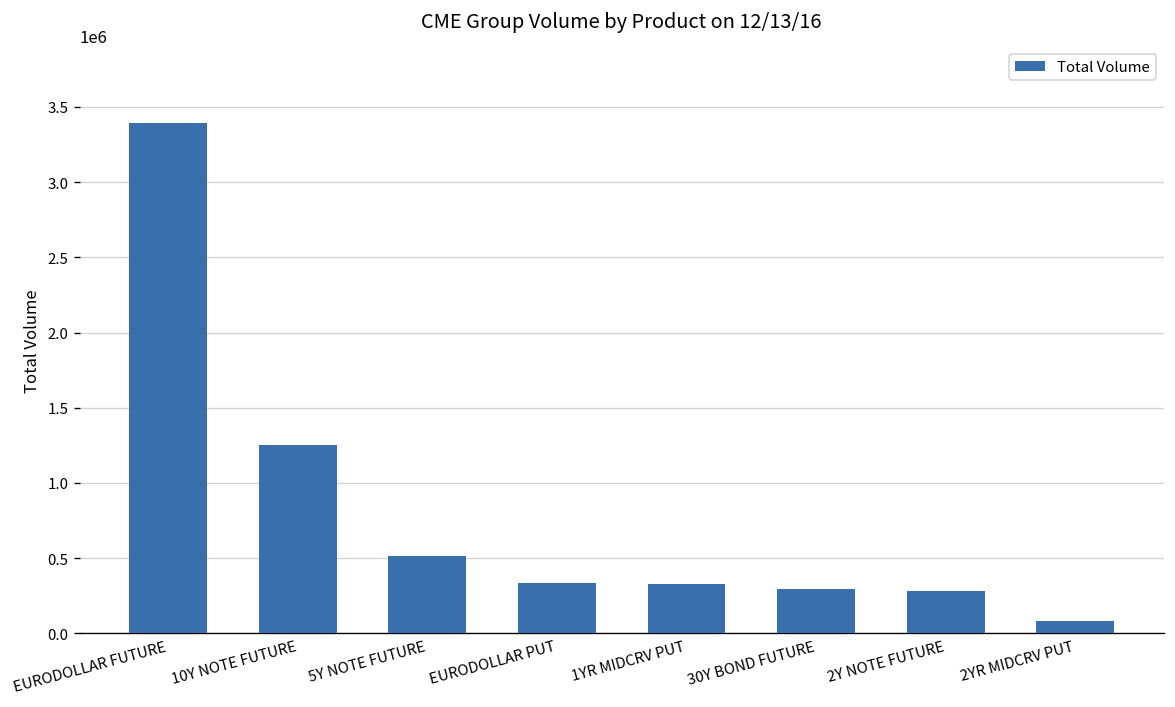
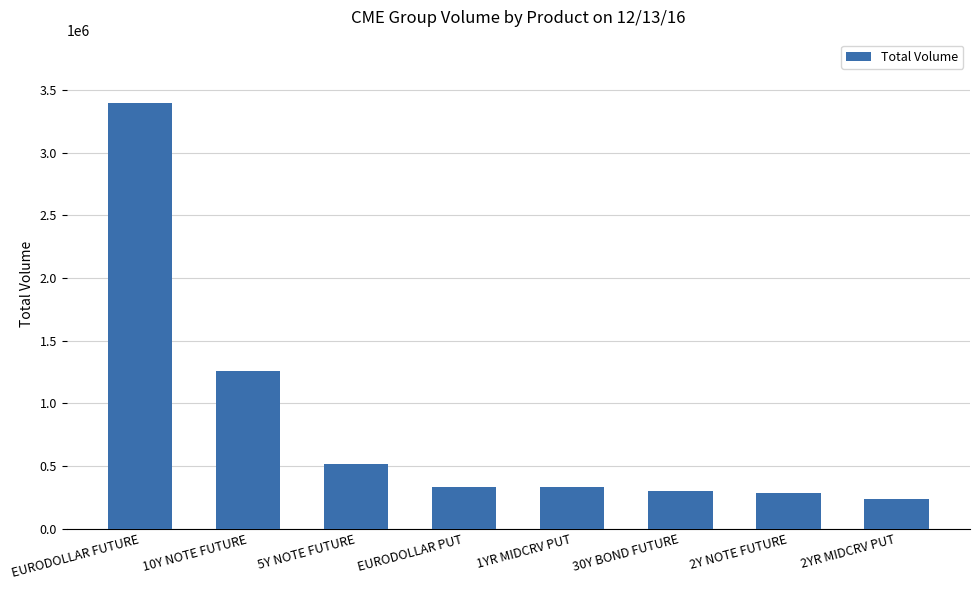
2YR MIDCRV PUT: 80000 -> 240000
